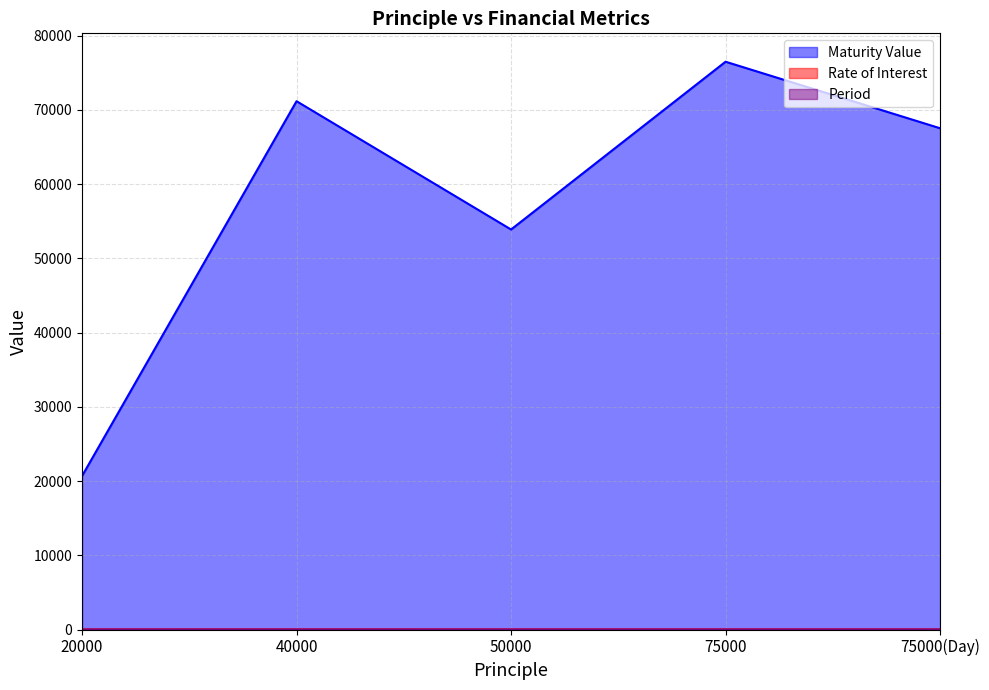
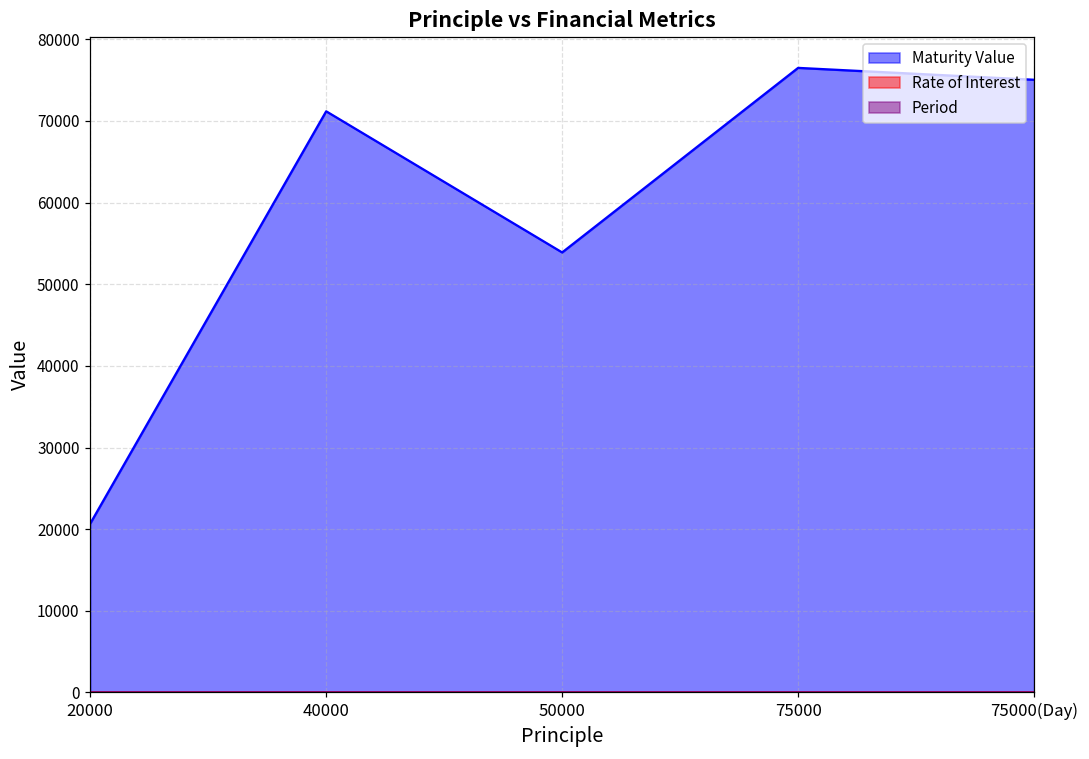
Maturity Value, 75000(Day): 68000 -> 75000
